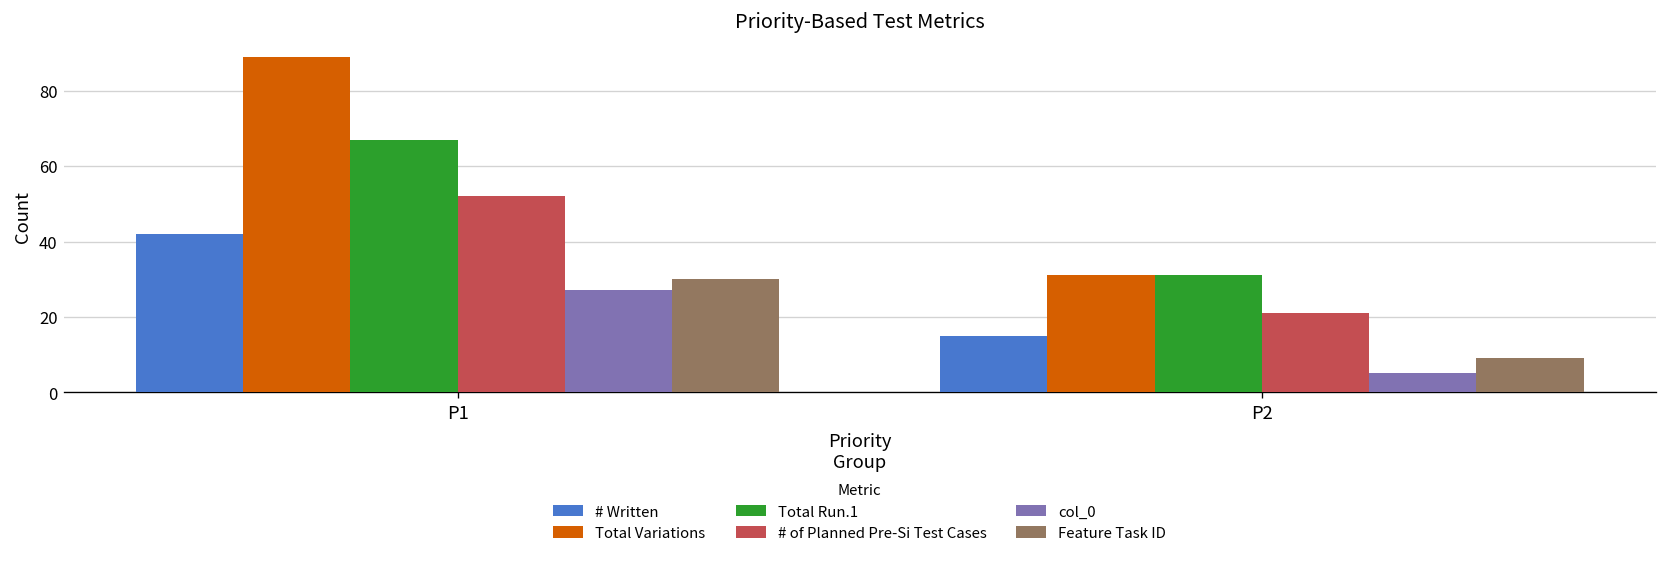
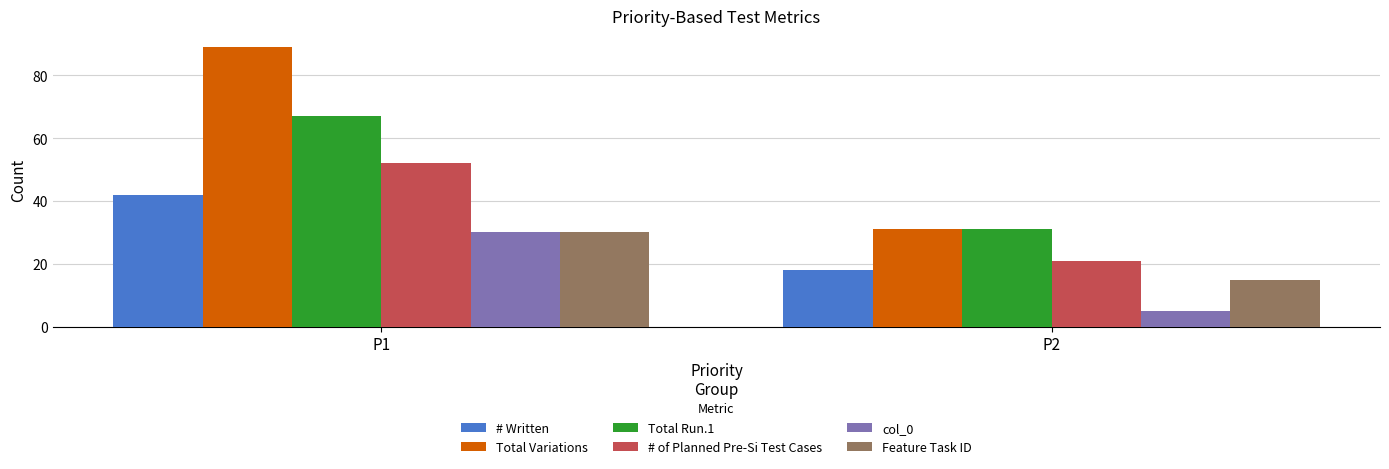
col_0, P1: 27 -> 30
# Written, P2: 15 -> 18
Feature Task ID, P2: 9 -> 15
